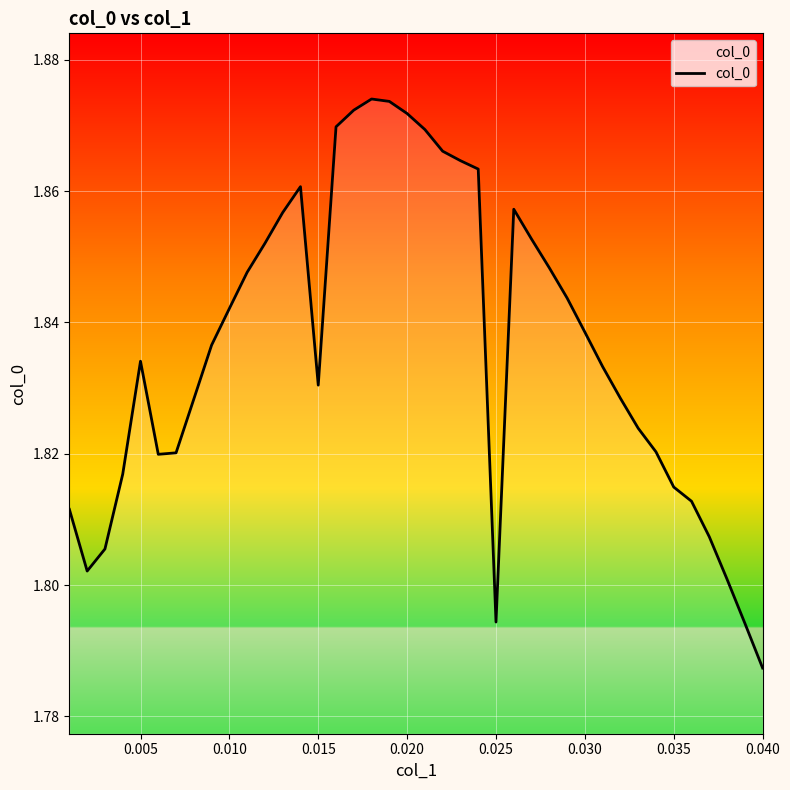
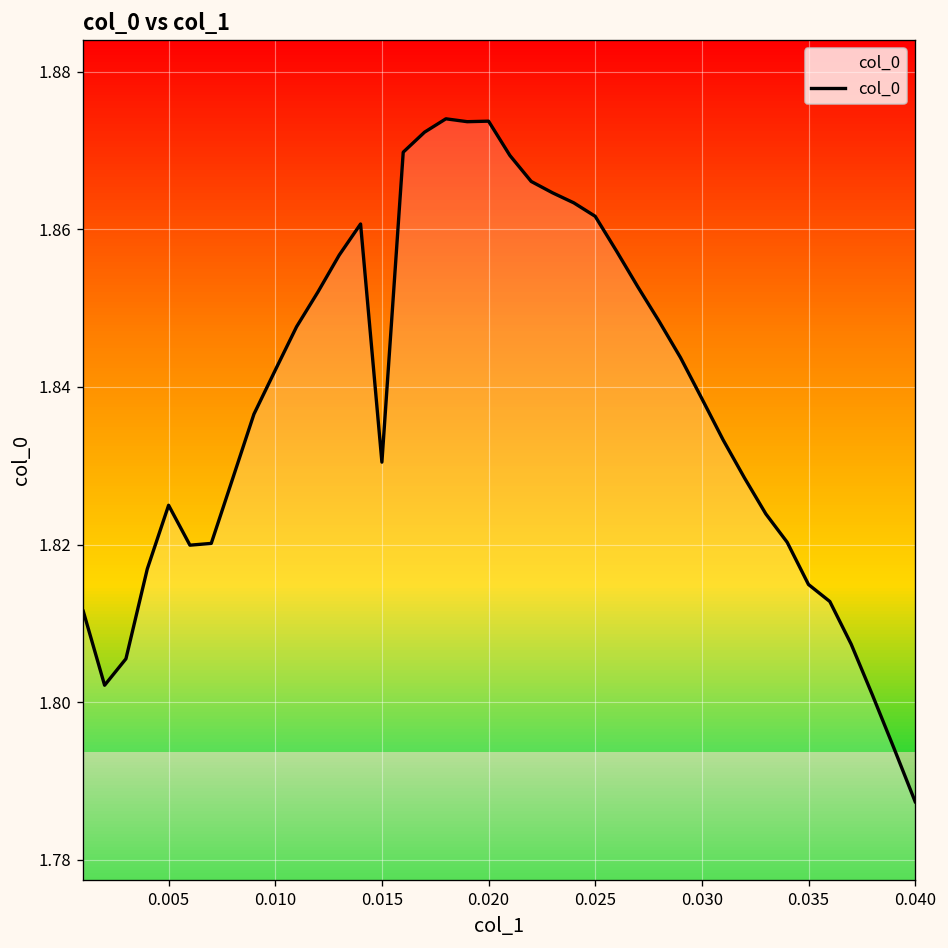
0.005: 1.834 -> 1.825
0.020: 1.872 -> 1.874
0.025: 1.794 -> 1.862
